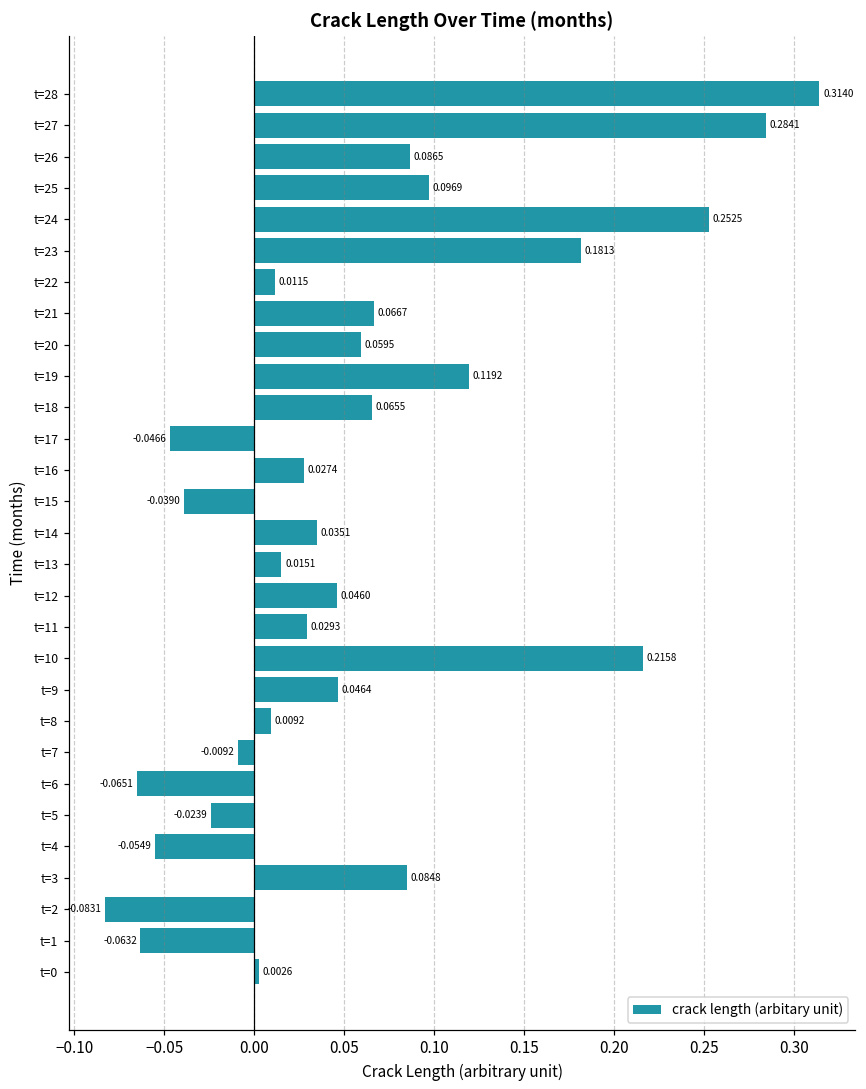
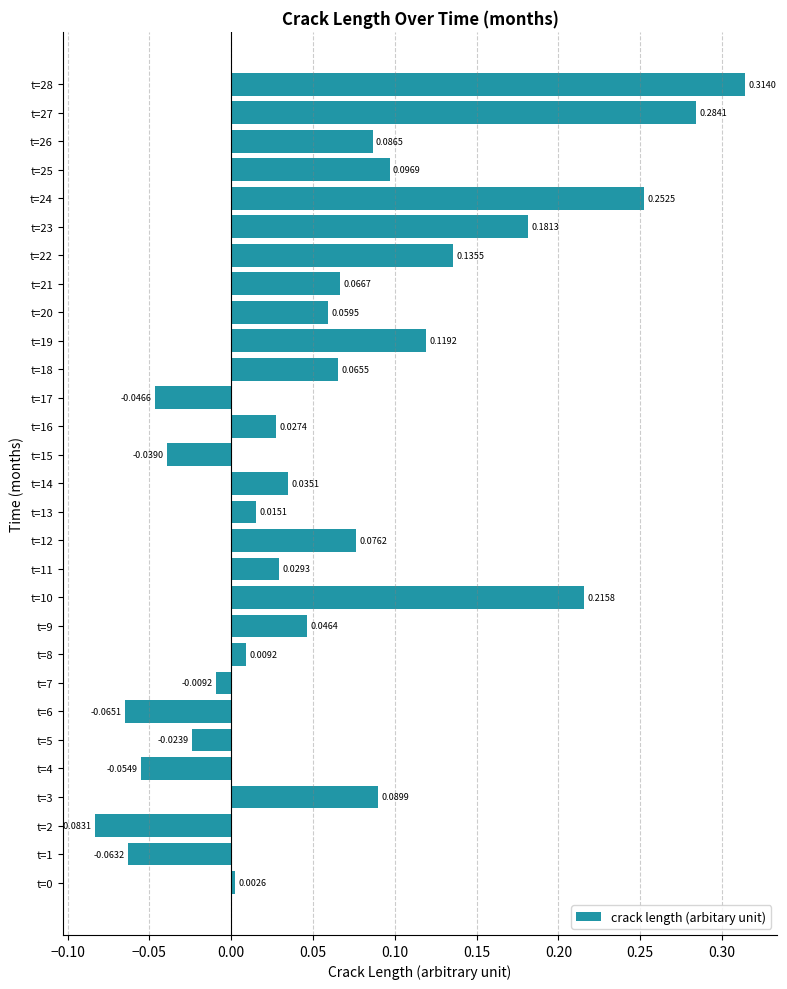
t=22: 0.0115 -> 0.1355
t=12: 0.0460 -> 0.0762
t=3: 0.0848 -> 0.0899
